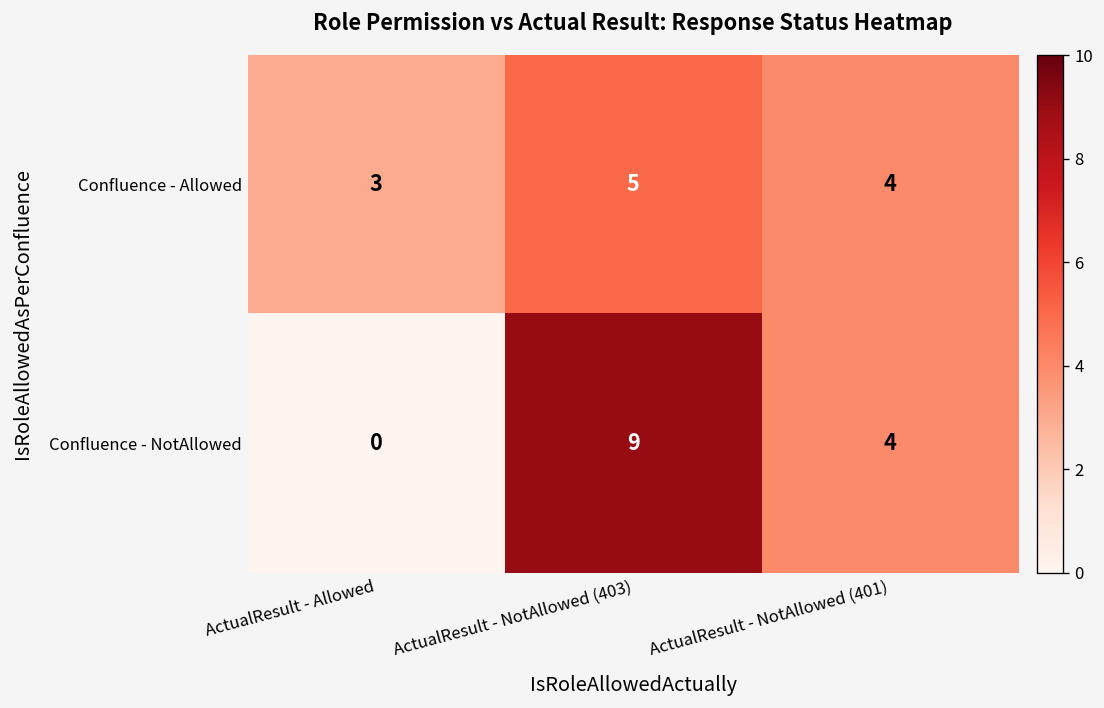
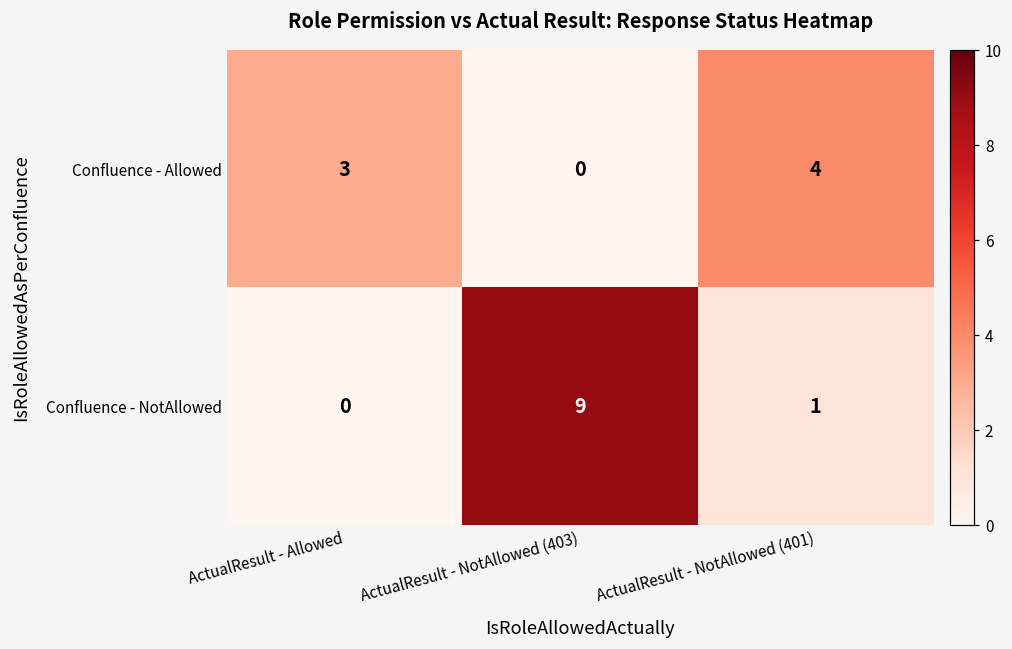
Confluence - Allowed, ActualResult - NotAllowed (403): 5 -> 0
Confluence - NotAllowed, ActualResult - NotAllowed (401): 4 -> 1
